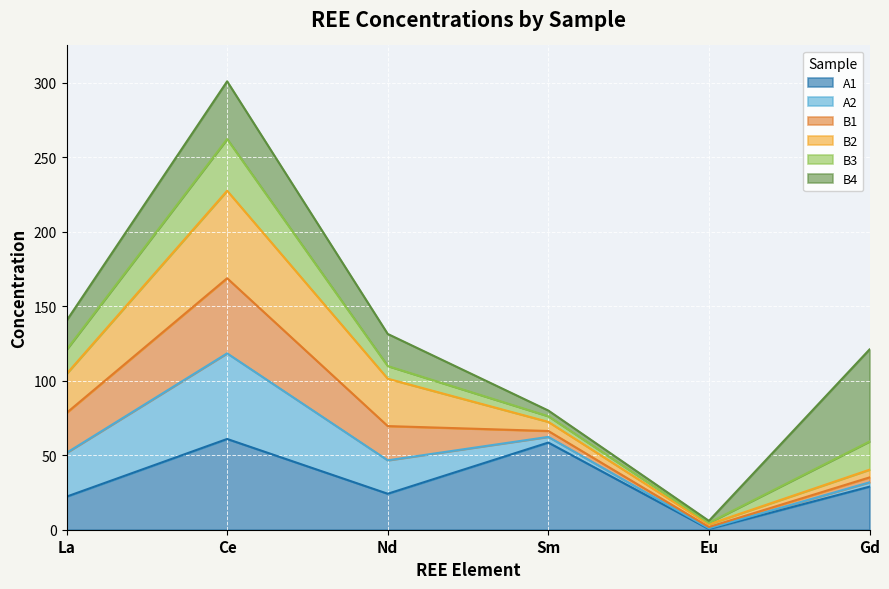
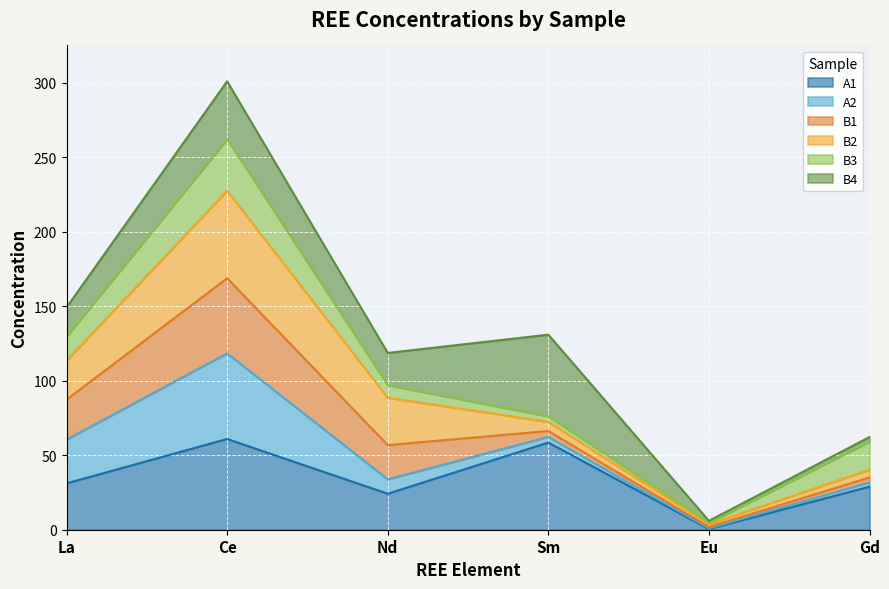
A1, La: 22 -> 31
A2, Nd: 22 -> 10
B4, Sm: 4 -> 55
B4, Gd: 62 -> 3
